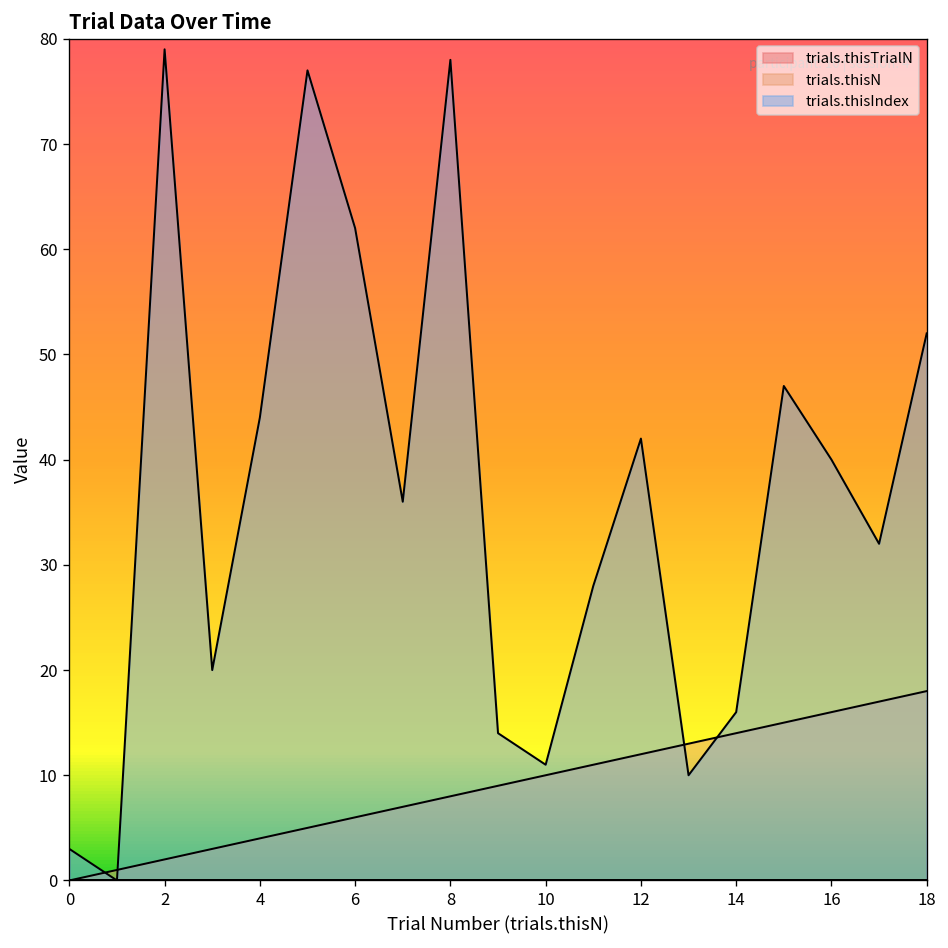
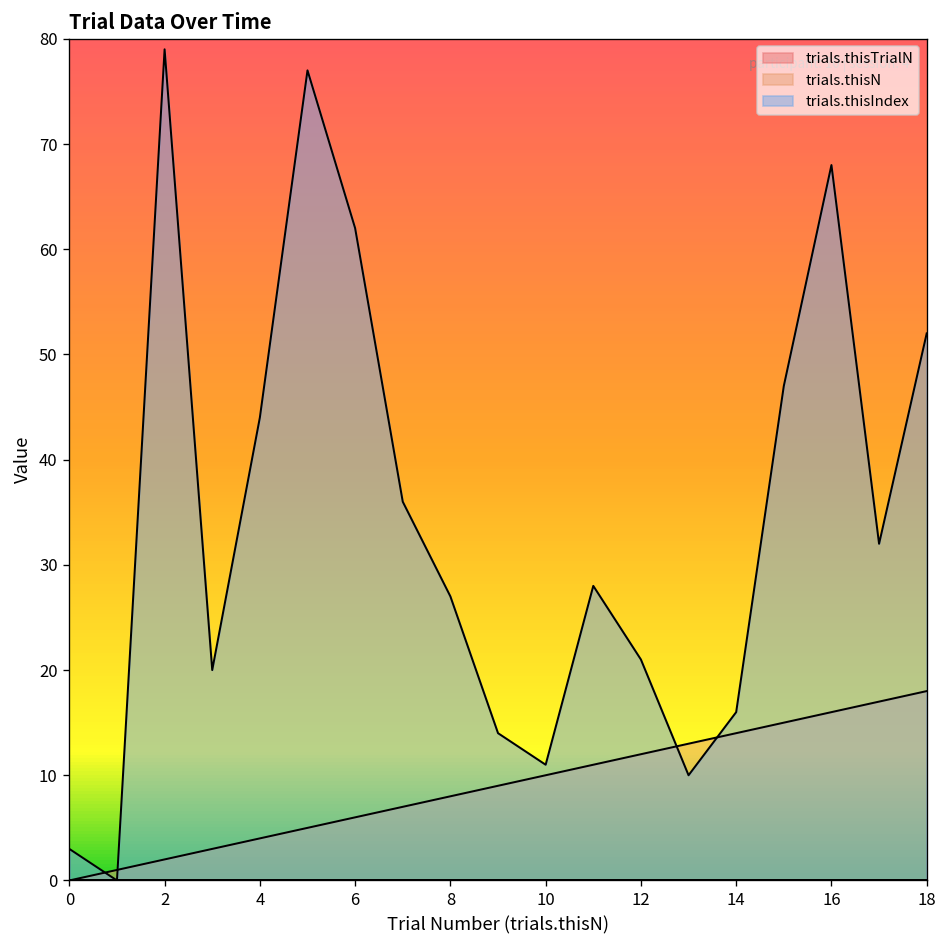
trials.thisIndex, 8: 78 -> 27
trials.thisIndex, 12: 42 -> 21
trials.thisIndex, 16: 40 -> 68
